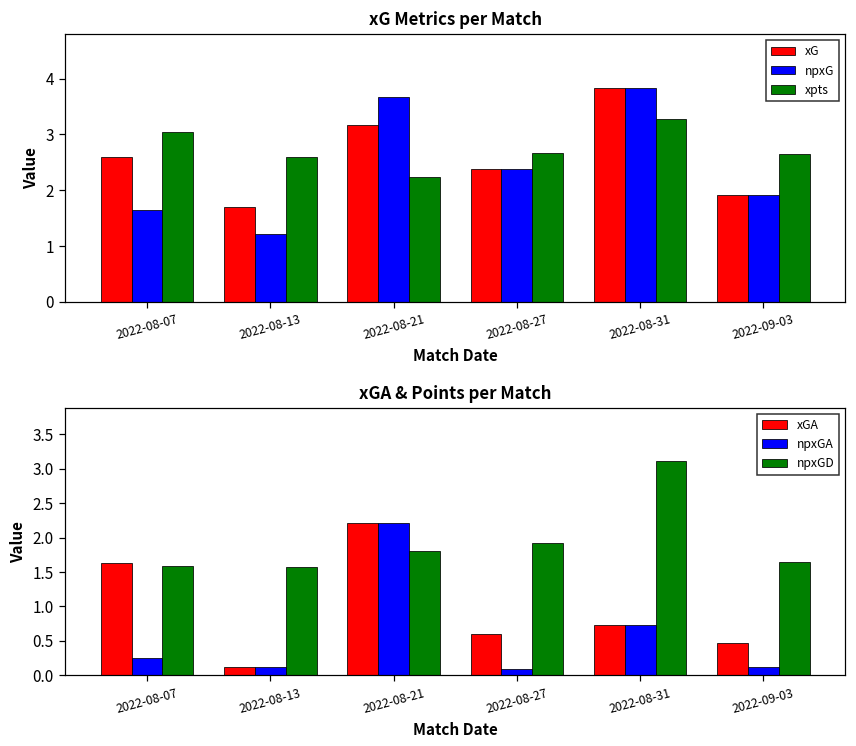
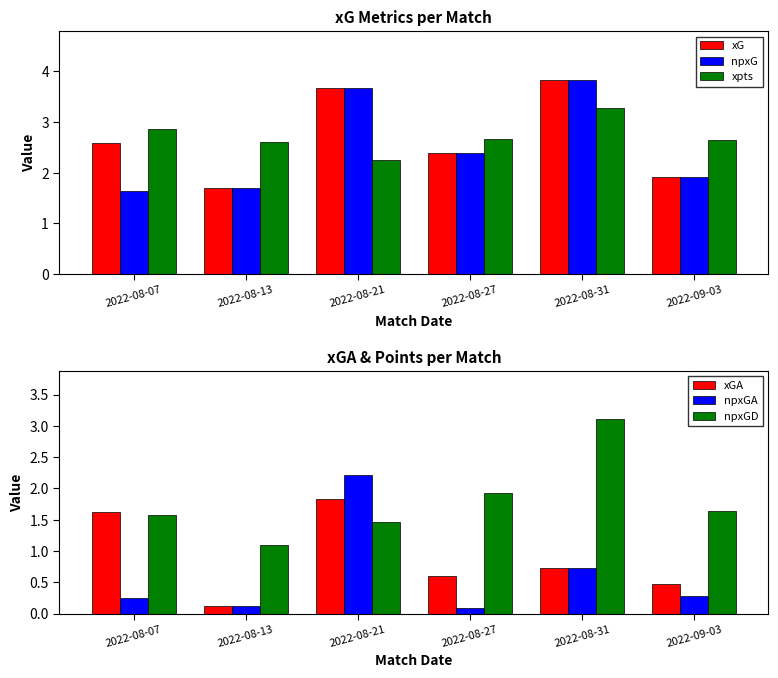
xG Metrics per Match, xpts, 2022-08-07: 3.0 -> 2.9
xG Metrics per Match, npxG, 2022-08-13: 1.2 -> 1.7
xG Metrics per Match, xG, 2022-08-21: 3.2 -> 3.7
xGA & Points per Match, npxGD, 2022-08-13: 1.6 -> 1.1
xGA & Points per Match, xGA, 2022-08-21: 2.2 -> 1.8
xGA & Points per Match, npxGD, 2022-08-21: 1.8 -> 1.5
xGA & Points per Match, npxGA, 2022-09-03: 0.1 -> 0.3
